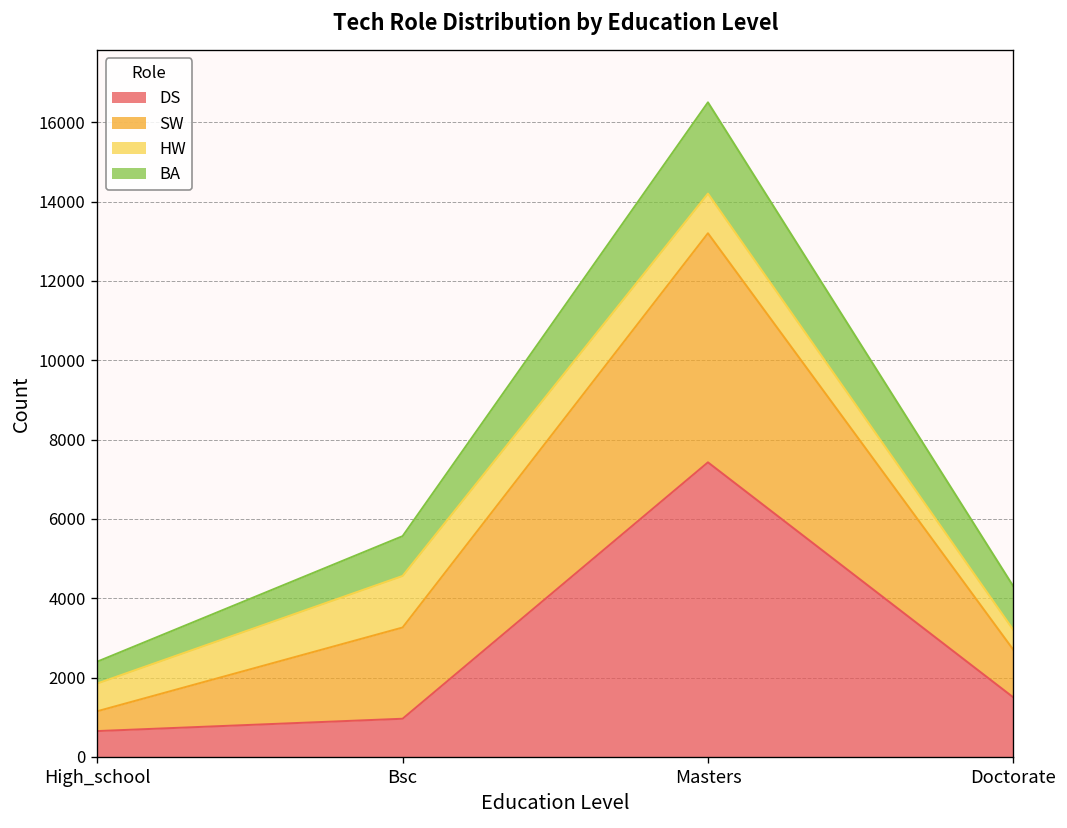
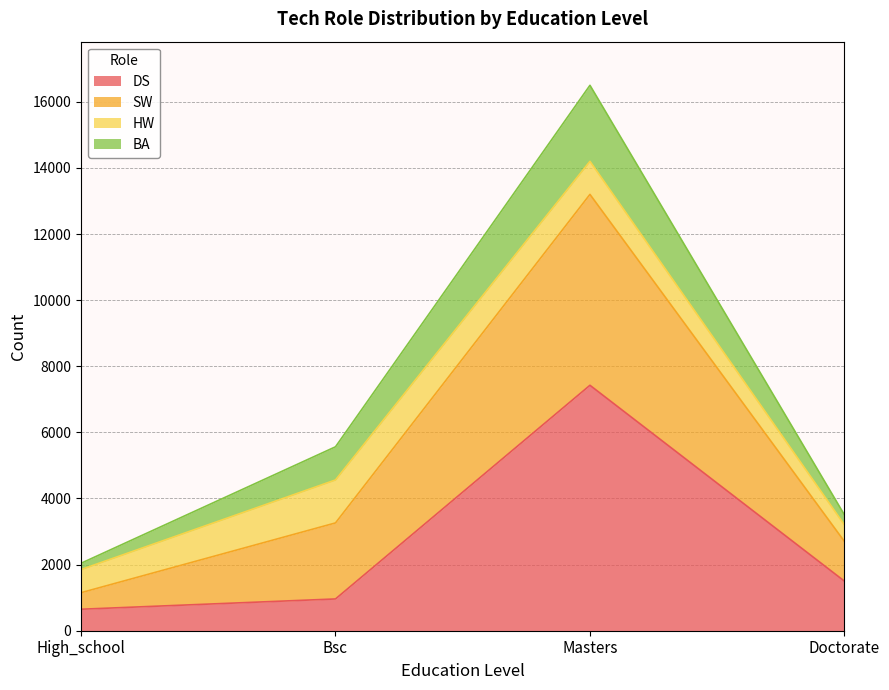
BA, High_school: 600 -> 200
BA, Doctorate: 1100 -> 300
